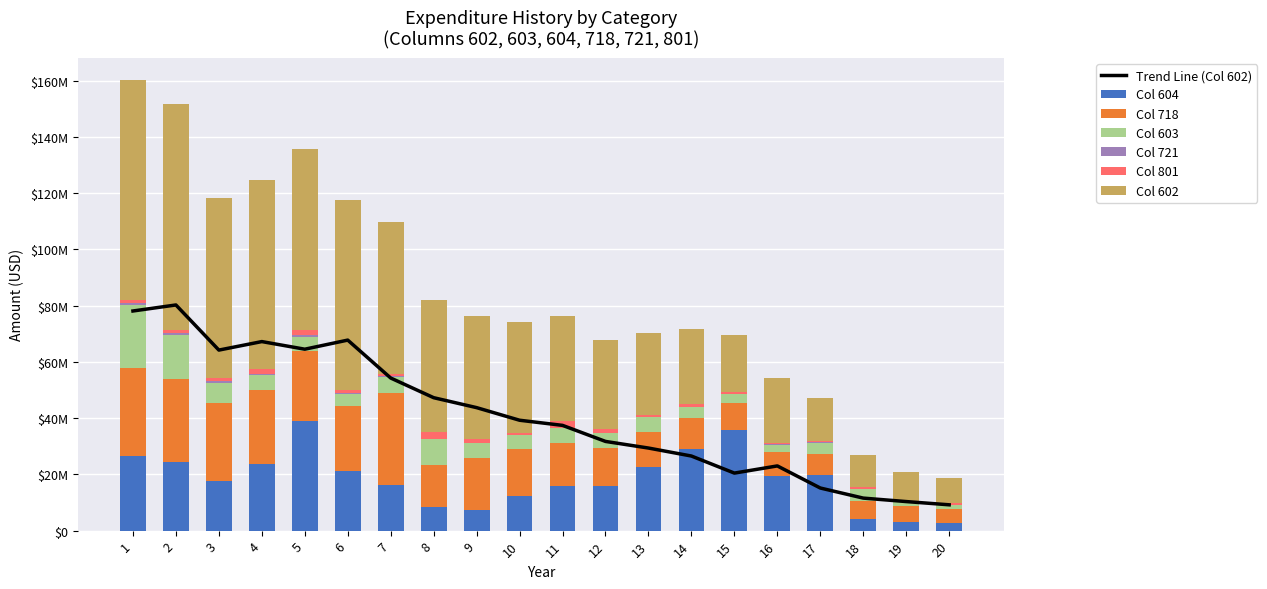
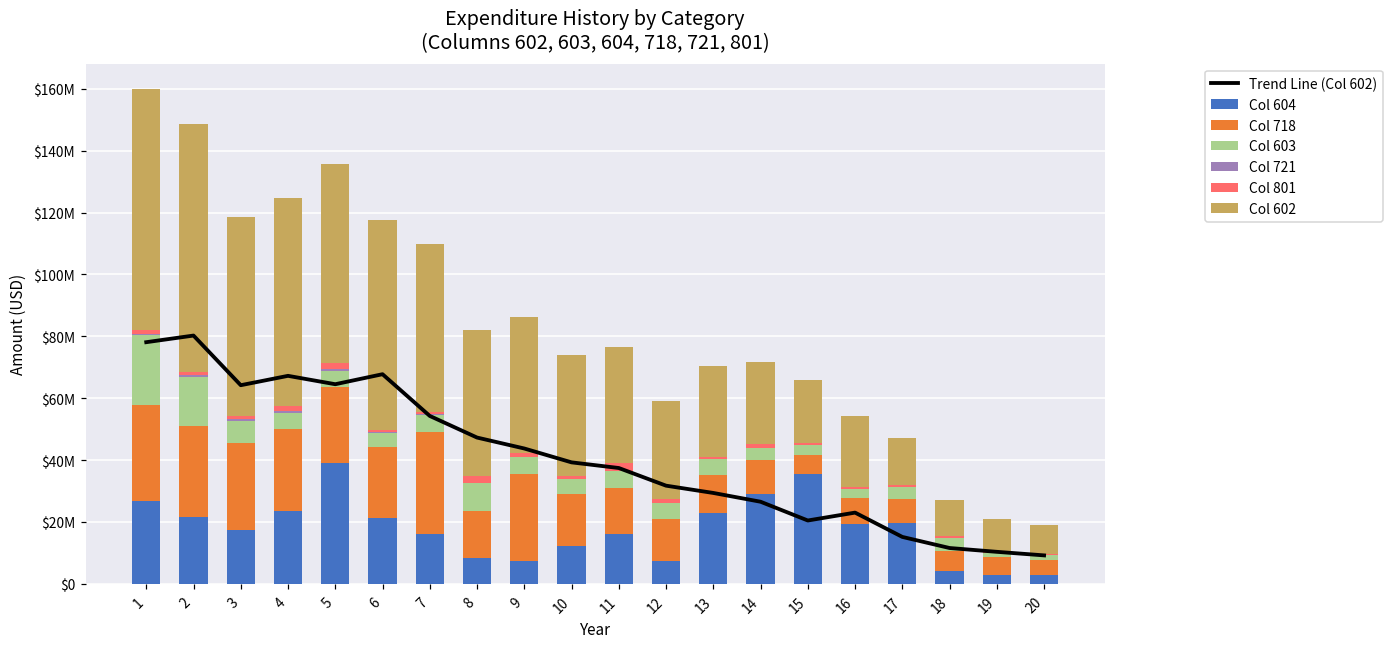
Col 604, 2: $24000000 -> $21000000
Col 718, 9: $18000000 -> $28000000
Col 604, 12: $16000000 -> $7000000
Col 718, 15: $10000000 -> $6000000
